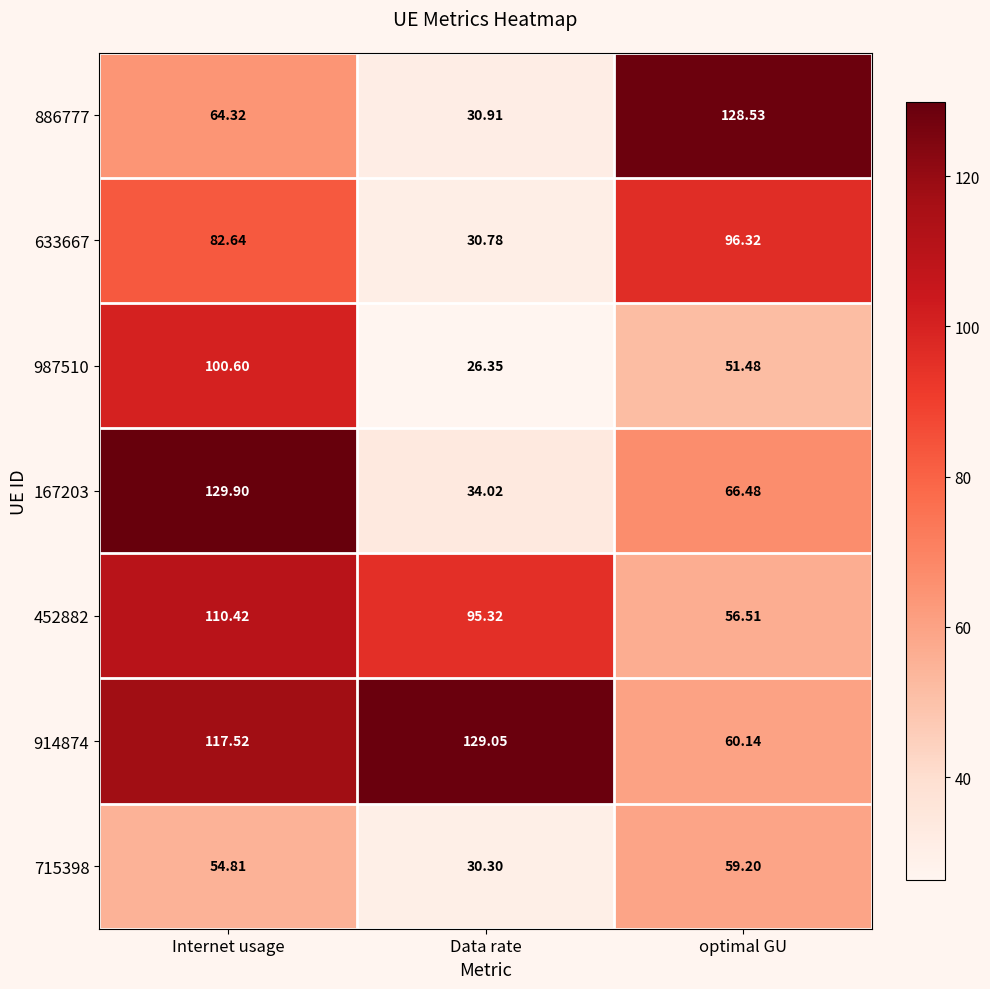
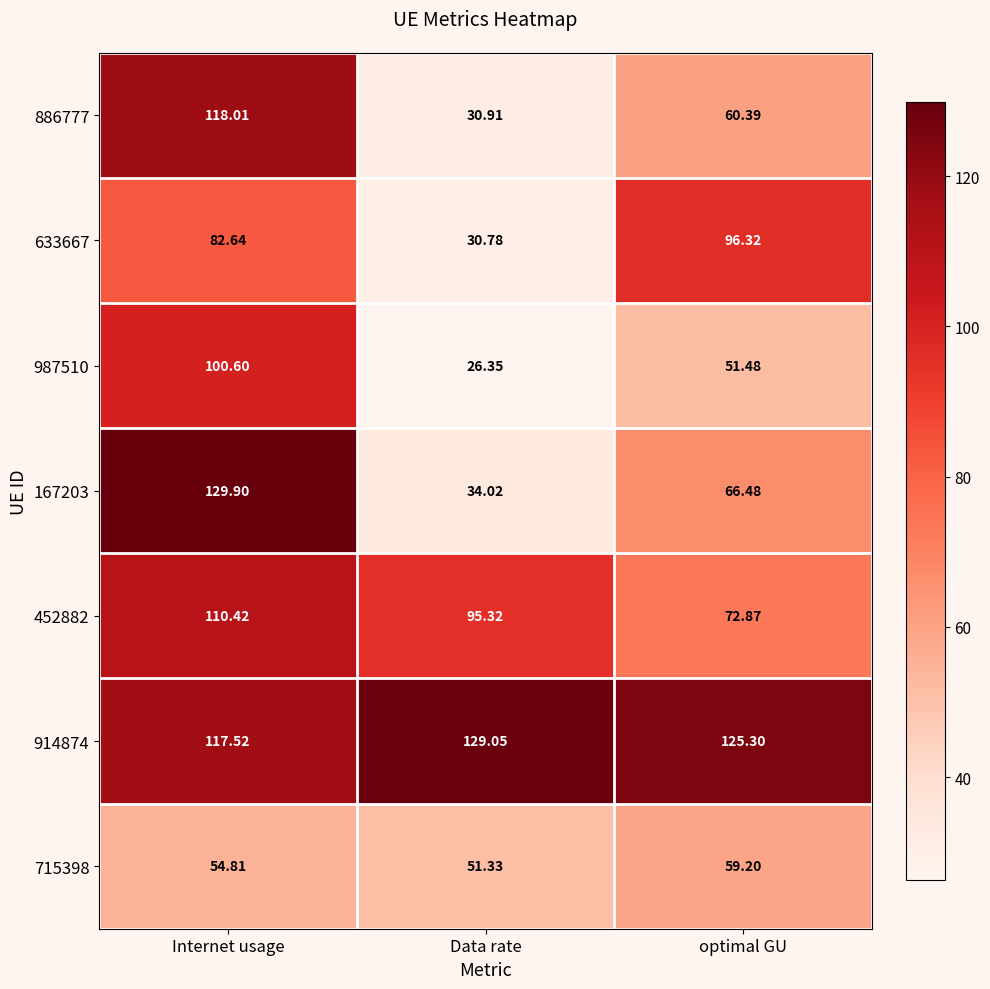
886777, Internet usage: 64.32 -> 118.01
886777, optimal GU: 128.53 -> 60.39
452882, optimal GU: 56.51 -> 72.87
914874, optimal GU: 60.14 -> 125.30
715398, Data rate: 30.30 -> 51.33
